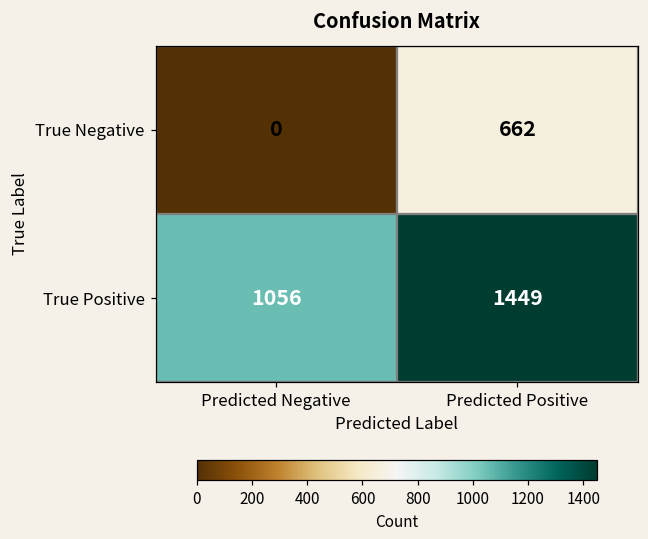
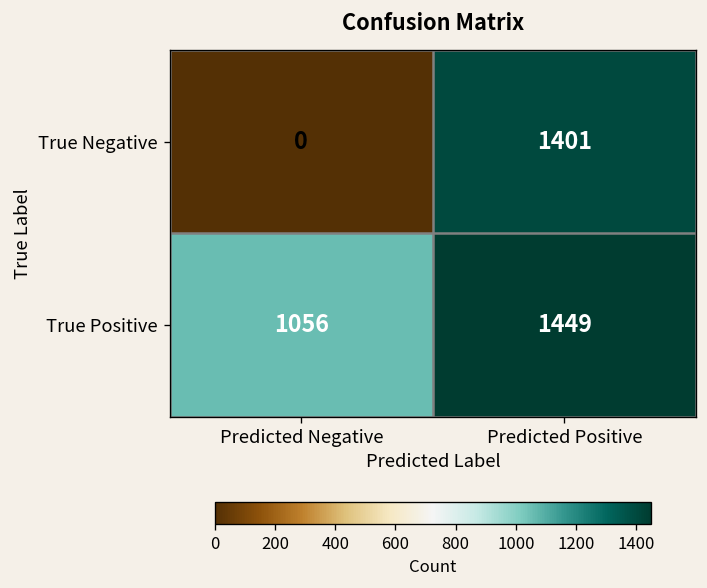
True Negative, Predicted Positive: 662 -> 1401
